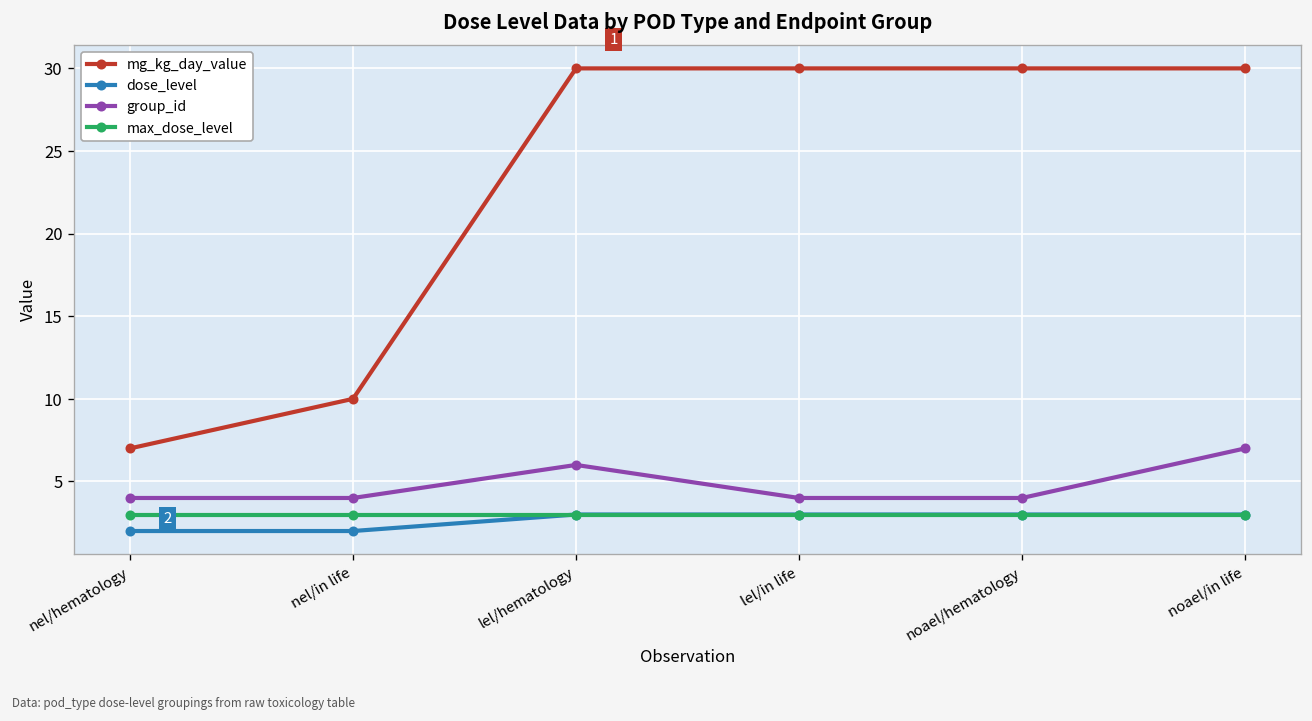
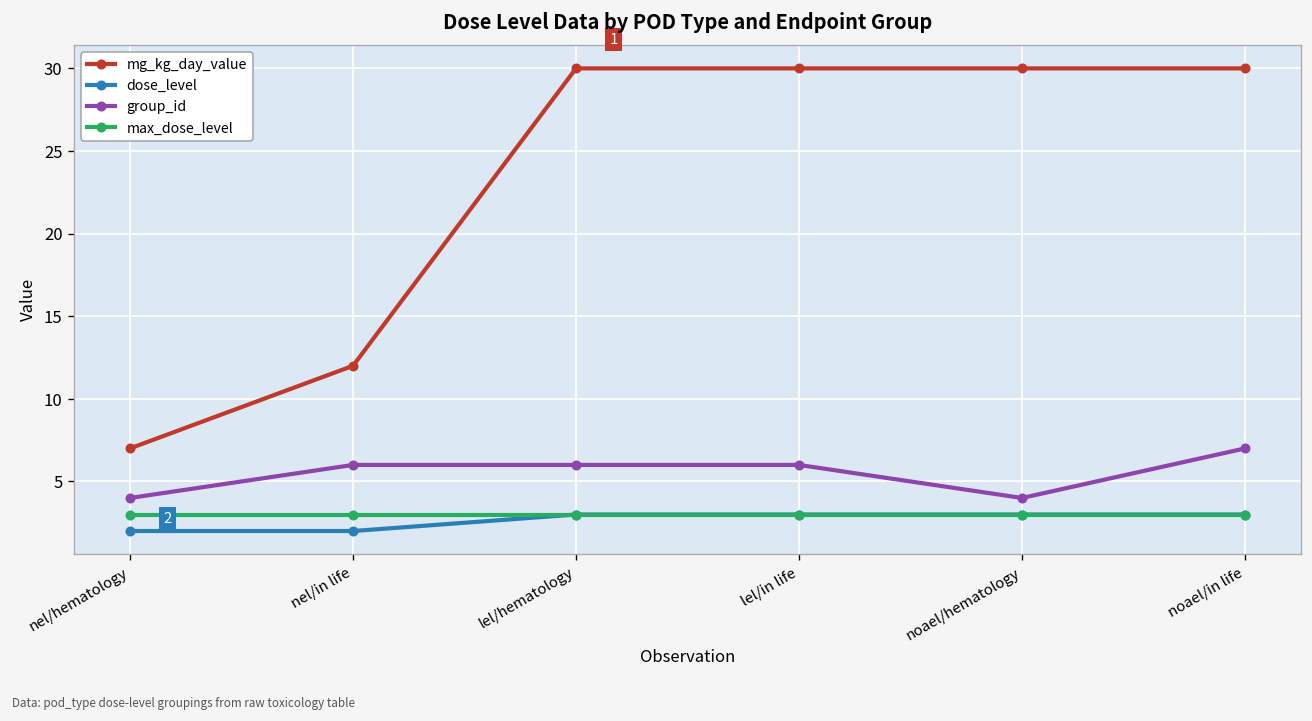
mg_kg_day_value, nel/in life: 10 -> 12
group_id, nel/in life: 4 -> 6
group_id, lel/in life: 4 -> 6
